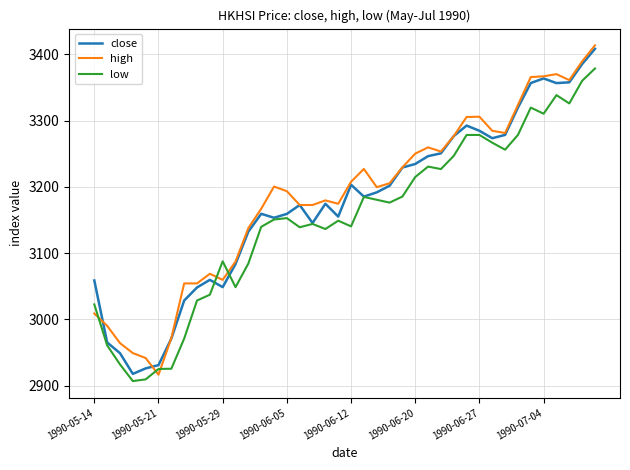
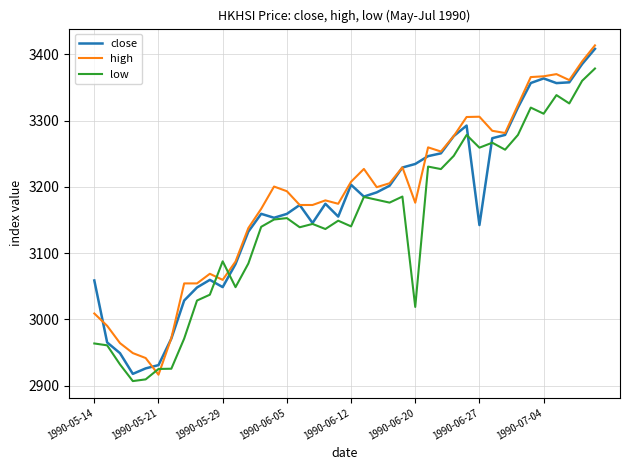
low, 1990-05-14: 3020 -> 2960
high, 1990-06-20: 3250 -> 3180
low, 1990-06-20: 3210 -> 3020
close, 1990-06-27: 3280 -> 3140
low, 1990-06-27: 3280 -> 3260
